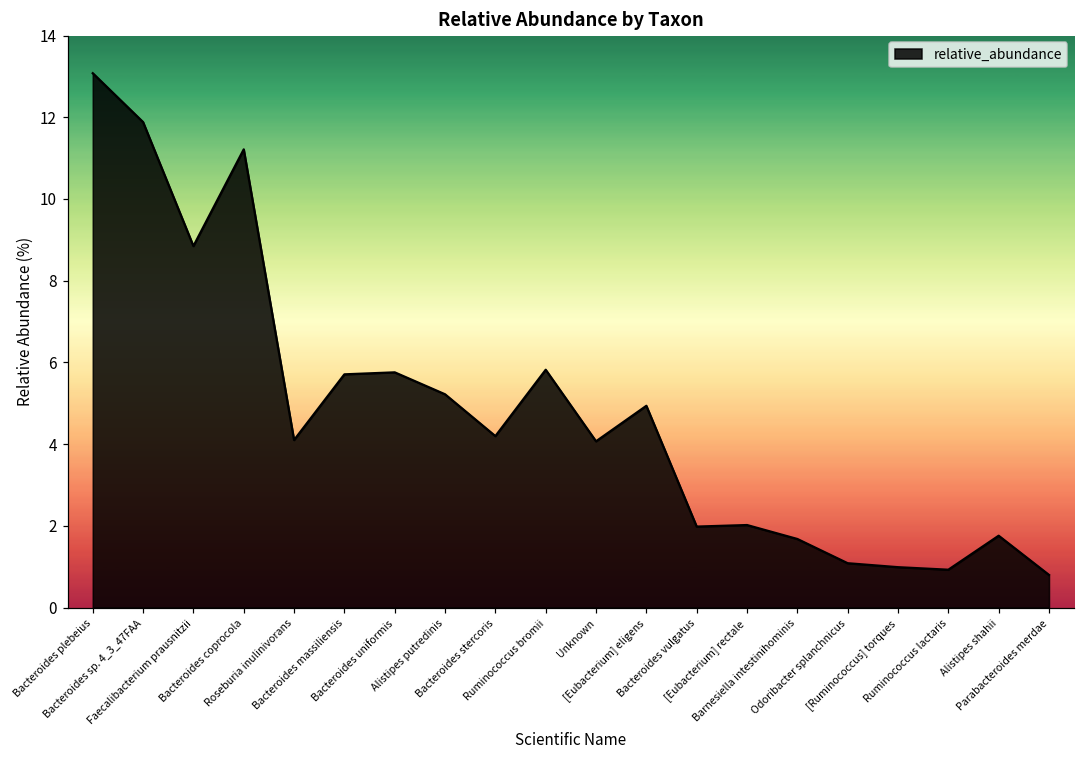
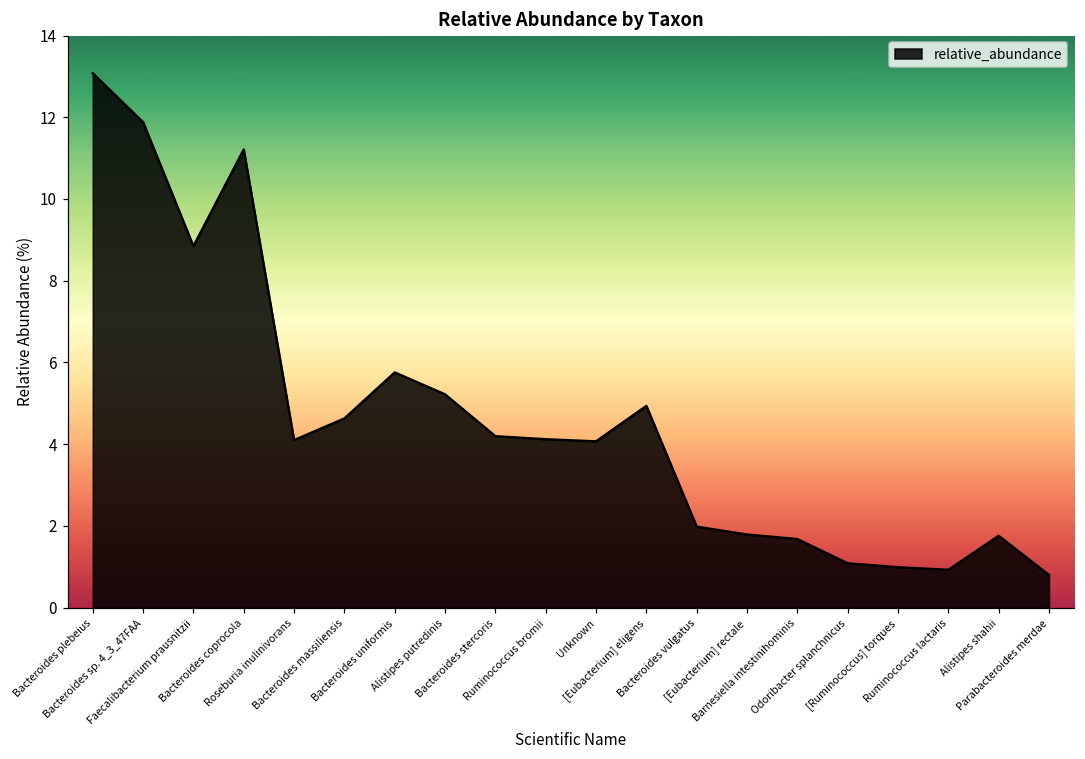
Bacteroides massiliensis: 5.7 -> 4.6
Ruminococcus bromii: 5.8 -> 4.1
[Eubacterium] rectale: 2.0 -> 1.8
